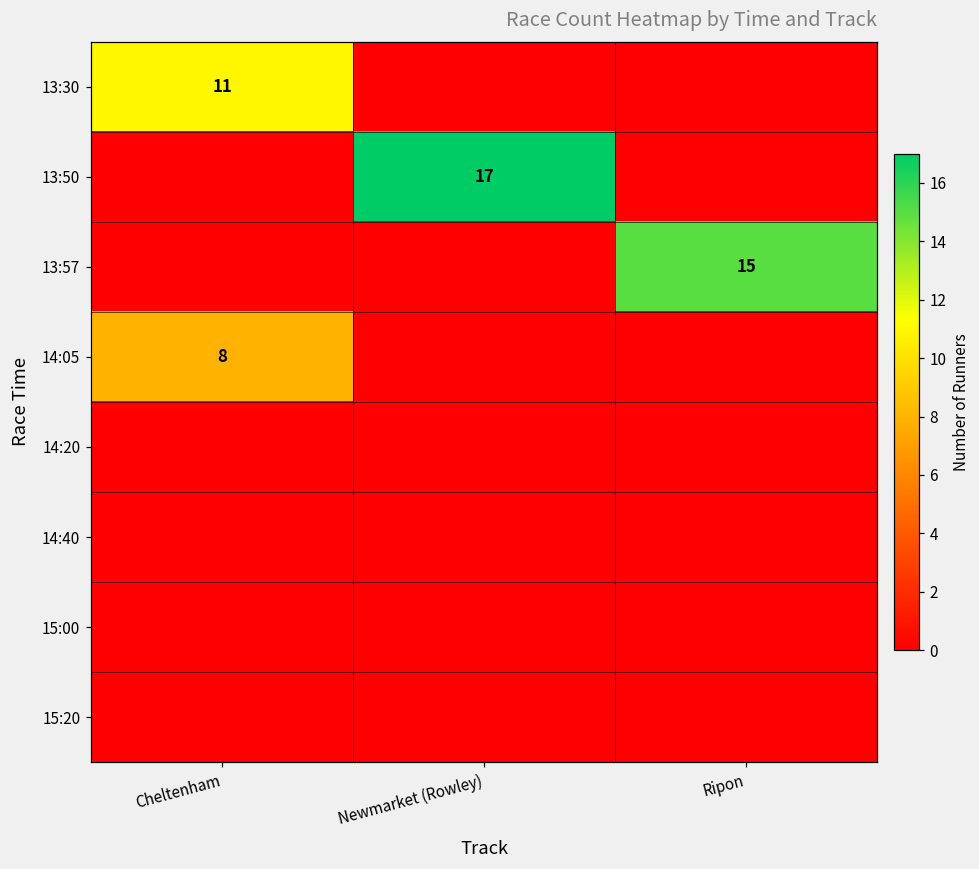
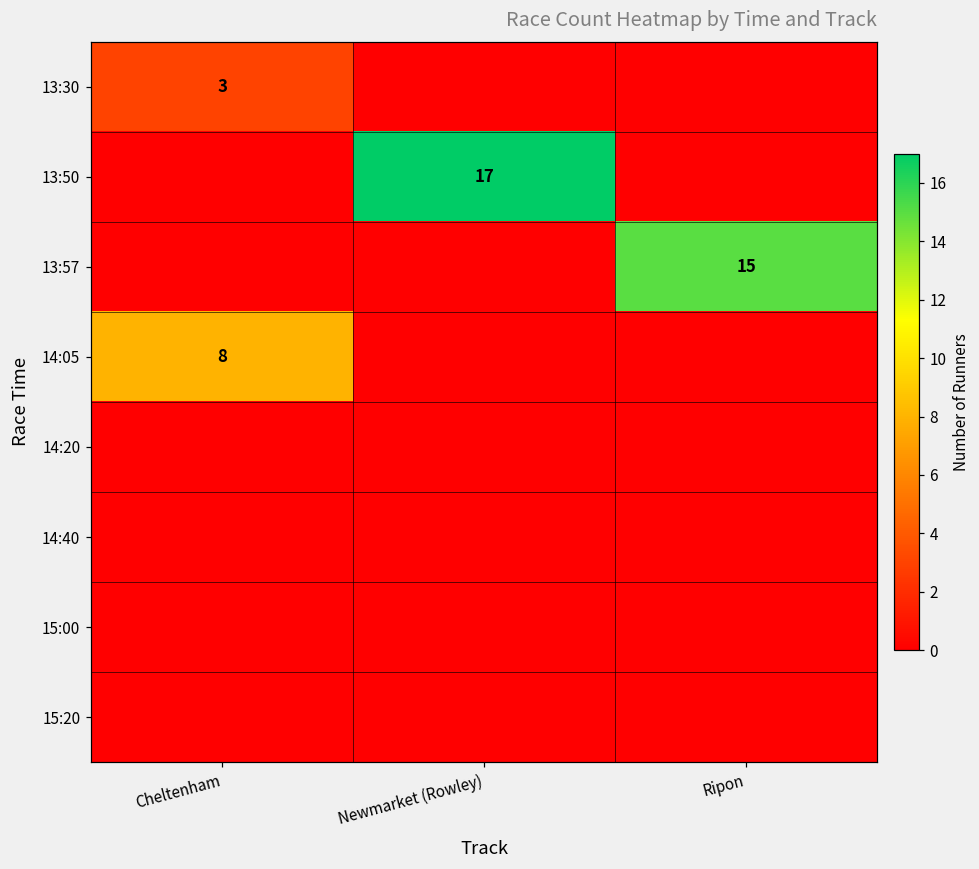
13:30, Cheltenham: 11 -> 3
